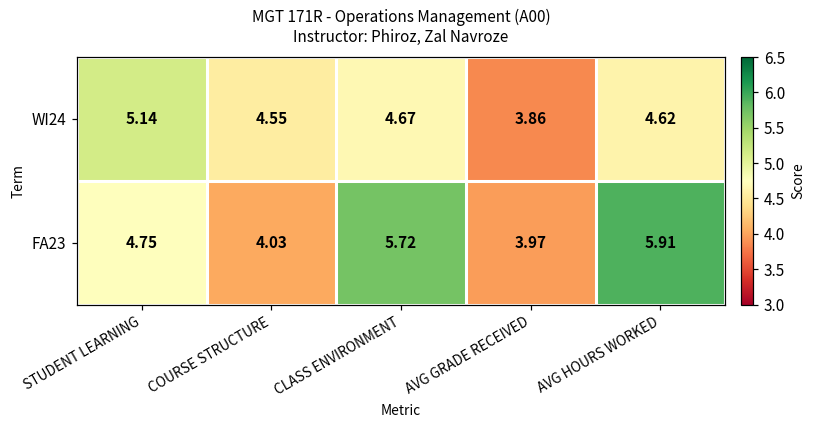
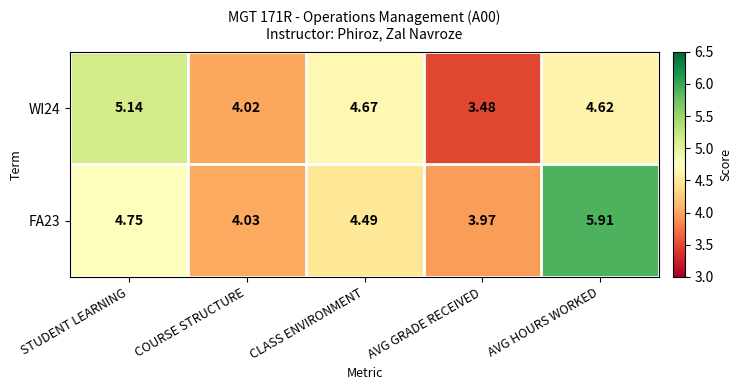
WI24, COURSE STRUCTURE: 4.55 -> 4.02
WI24, AVG GRADE RECEIVED: 3.86 -> 3.48
FA23, CLASS ENVIRONMENT: 5.72 -> 4.49
